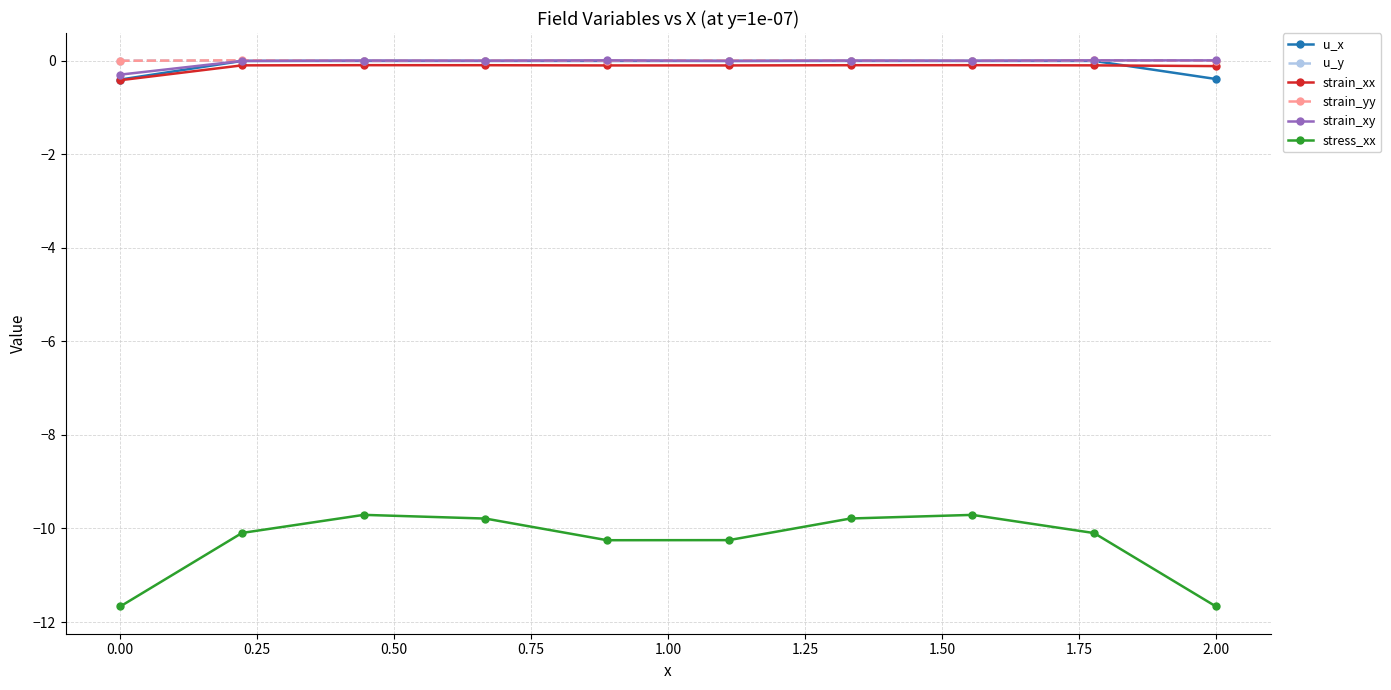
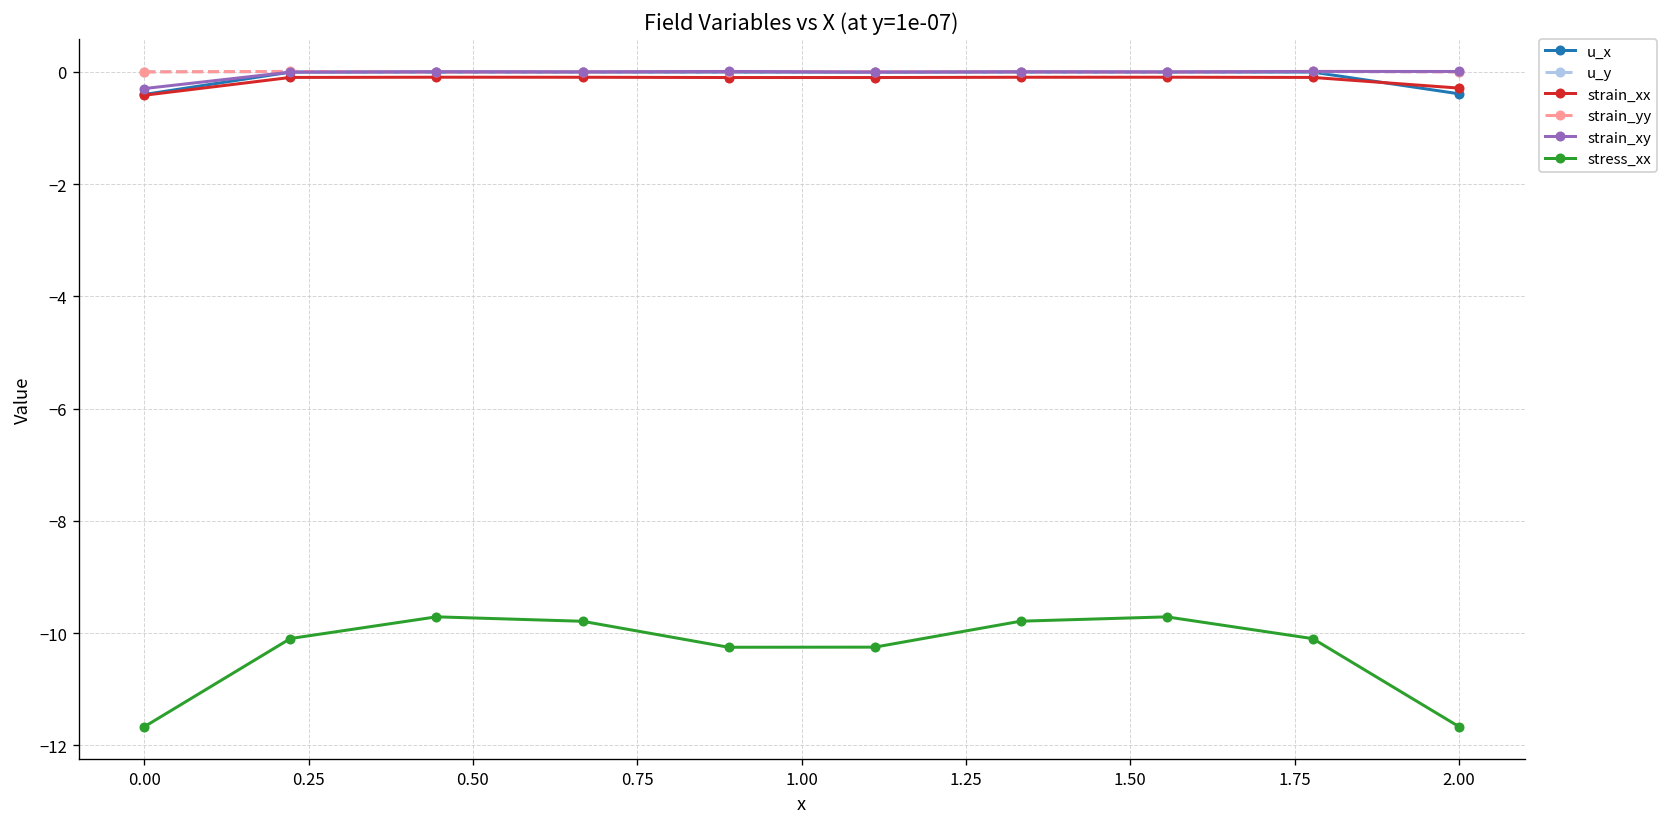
strain_xx, 2.00: -0.1 -> -0.3
